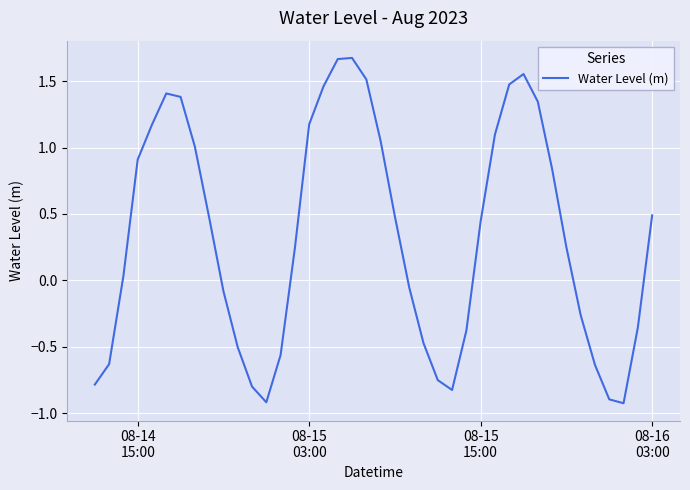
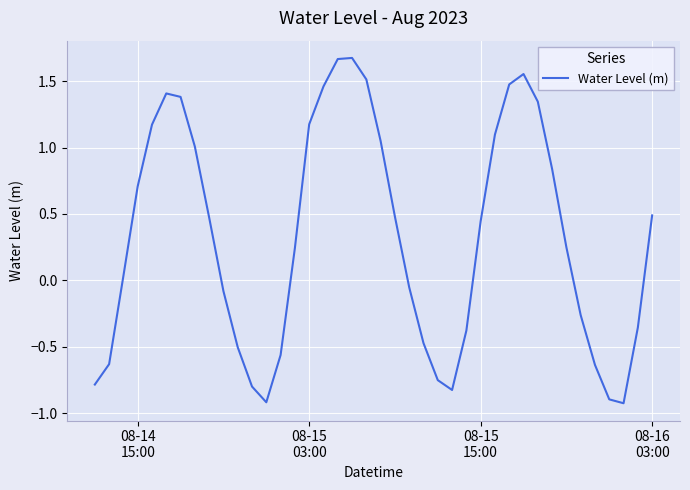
08-14 15:00: 0.91 -> 0.71
